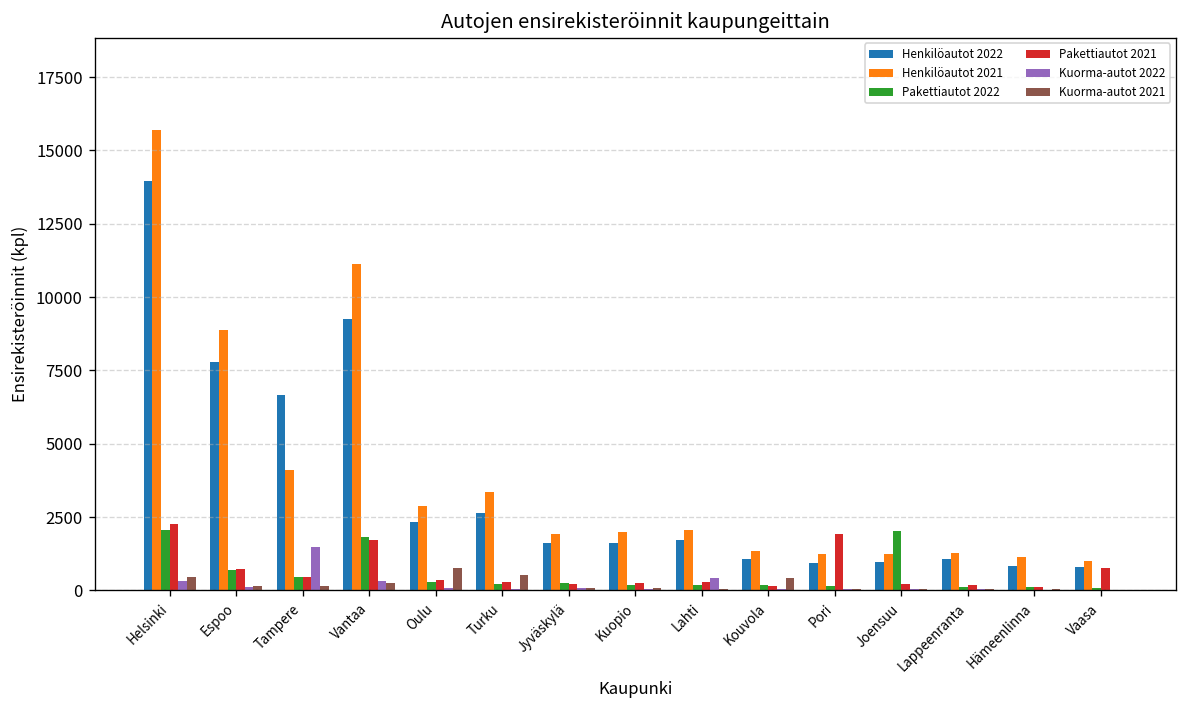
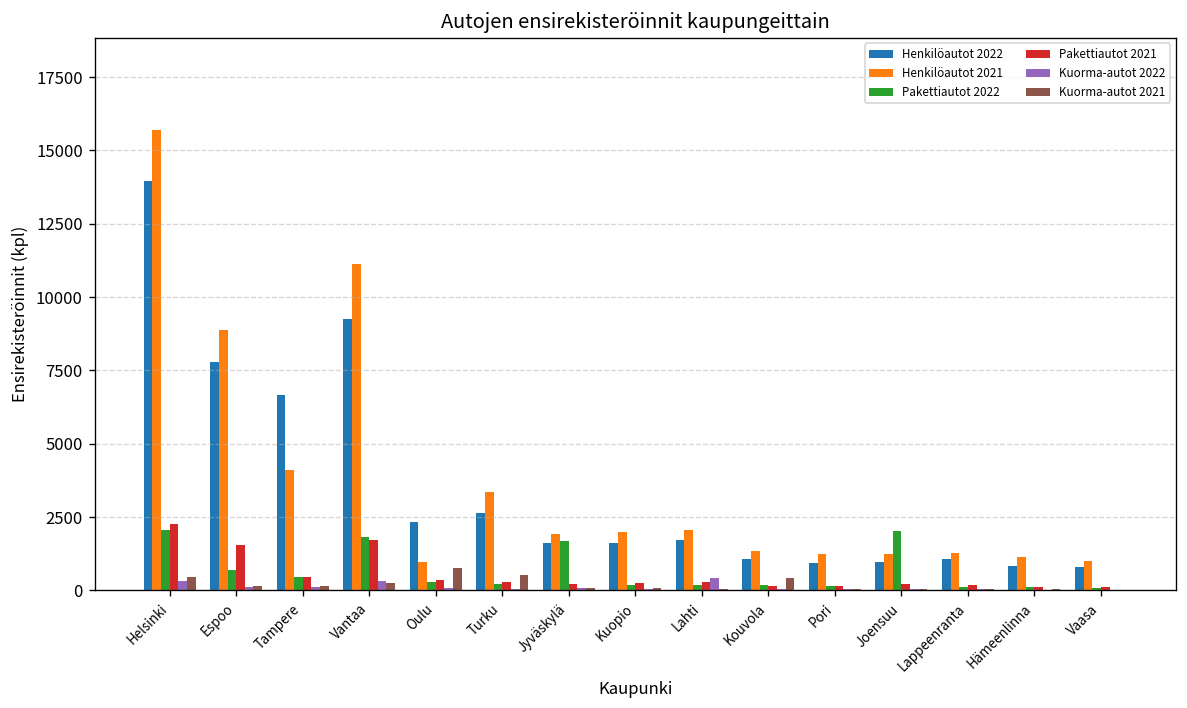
Pakettiautot 2021, Espoo: 700 -> 1600
Kuorma-autot 2022, Tampere: 1500 -> 100
Henkilöautot 2021, Oulu: 2900 -> 1000
Pakettiautot 2022, Jyväskylä: 200 -> 1700
Pakettiautot 2021, Pori: 1900 -> 200
Pakettiautot 2021, Vaasa: 800 -> 100
